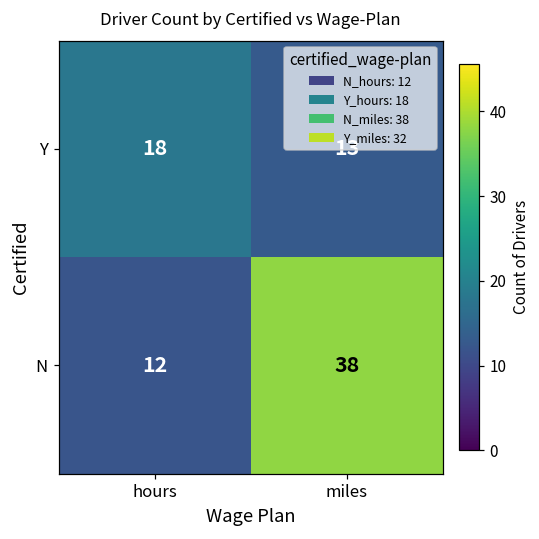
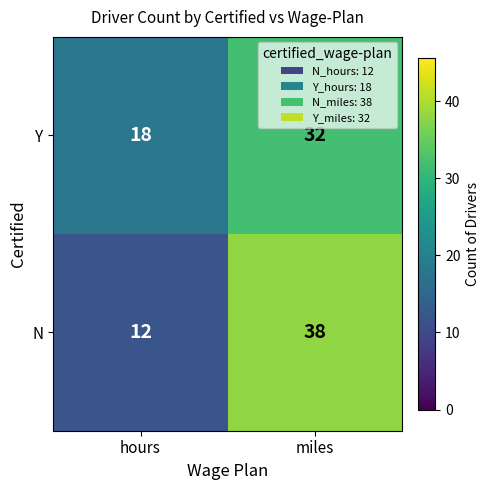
Y, miles: 13 -> 32
